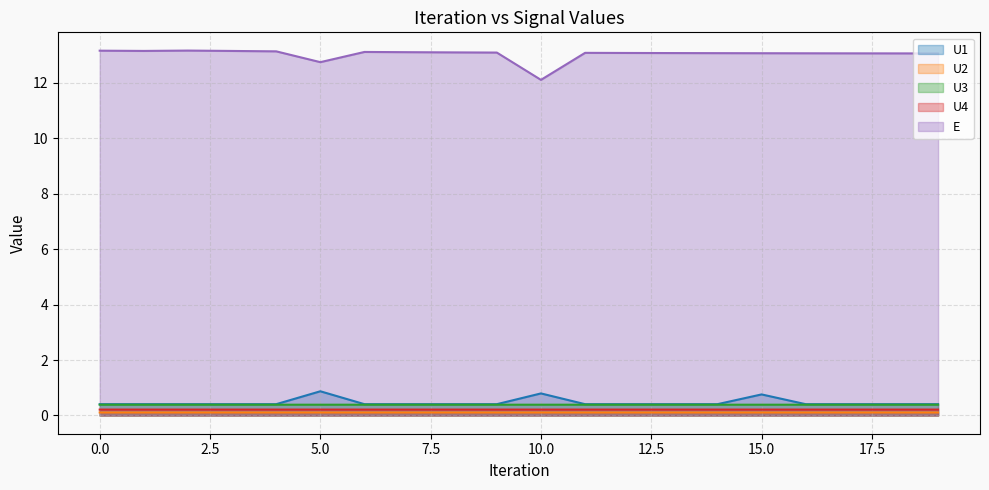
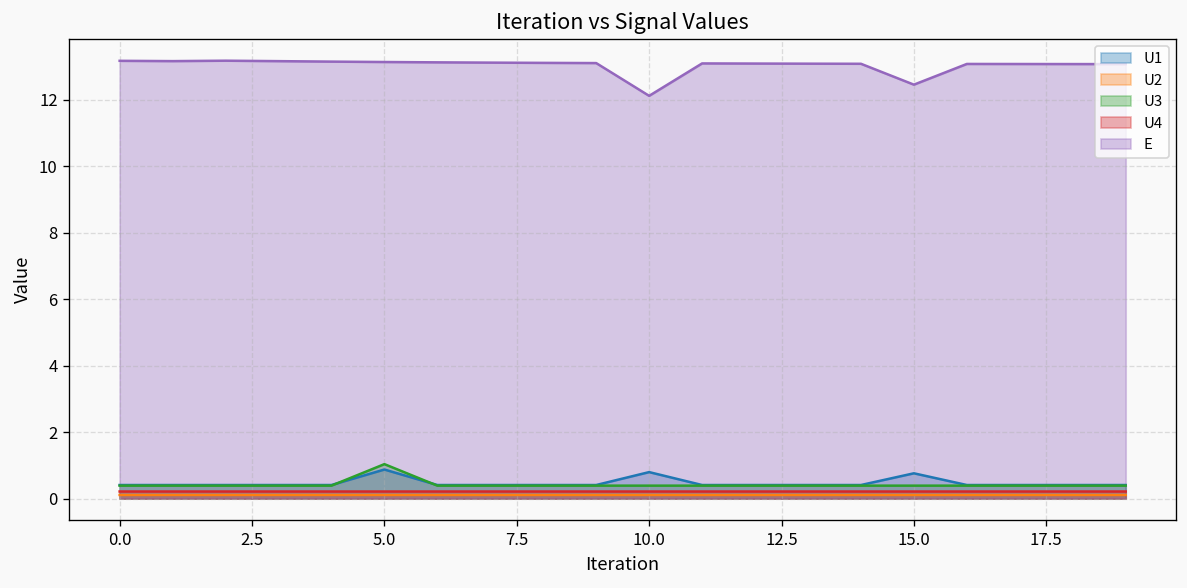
U3, 5.0: 0.4 -> 1.0
E, 5.0: 12.8 -> 13.1
E, 15.0: 13.1 -> 12.4
